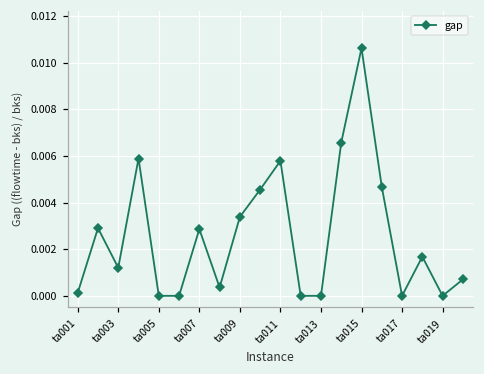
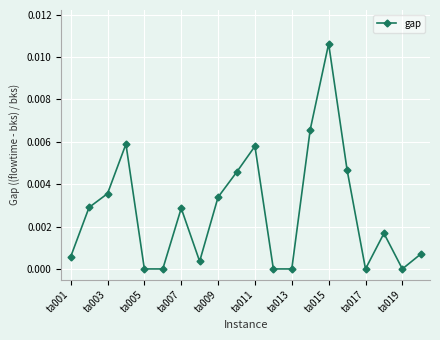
ta001: 0.0001 -> 0.0006
ta003: 0.0012 -> 0.0036
